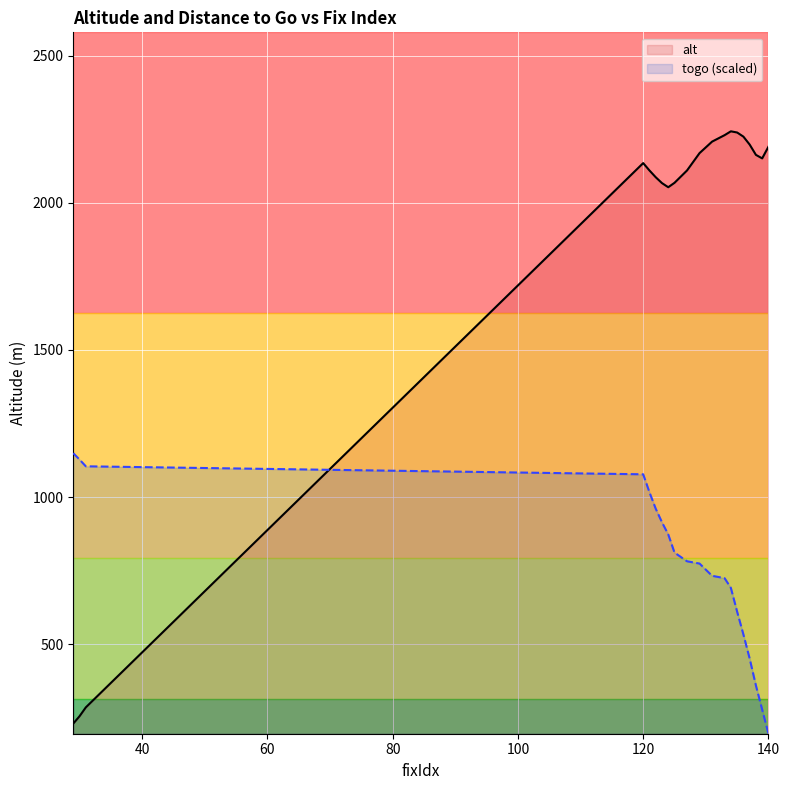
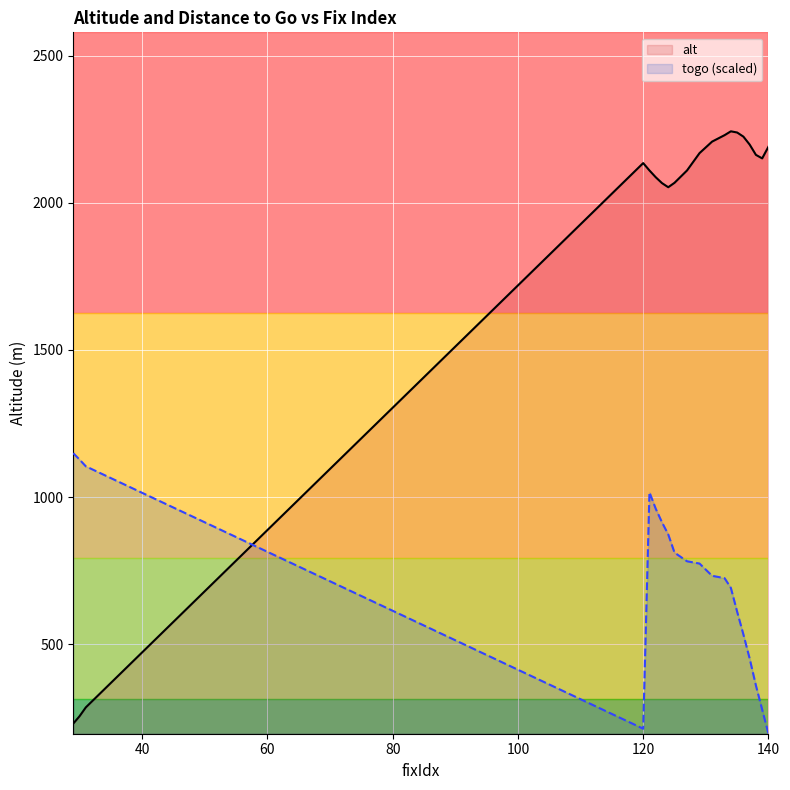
togo (scaled), 120: 1080 -> 210
